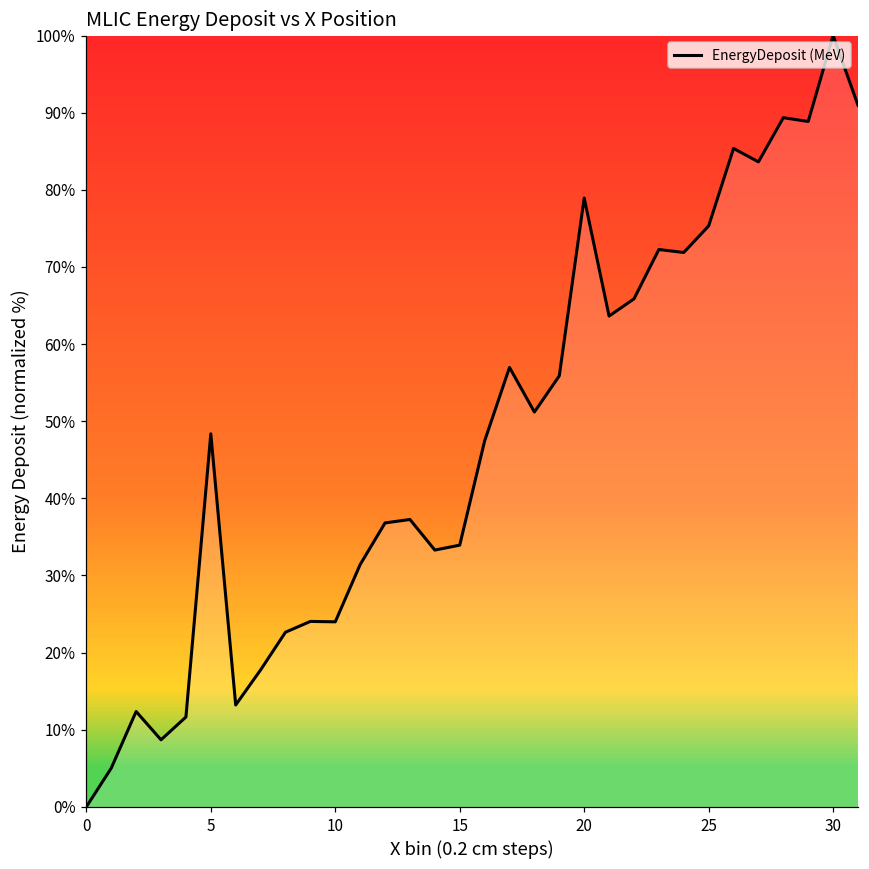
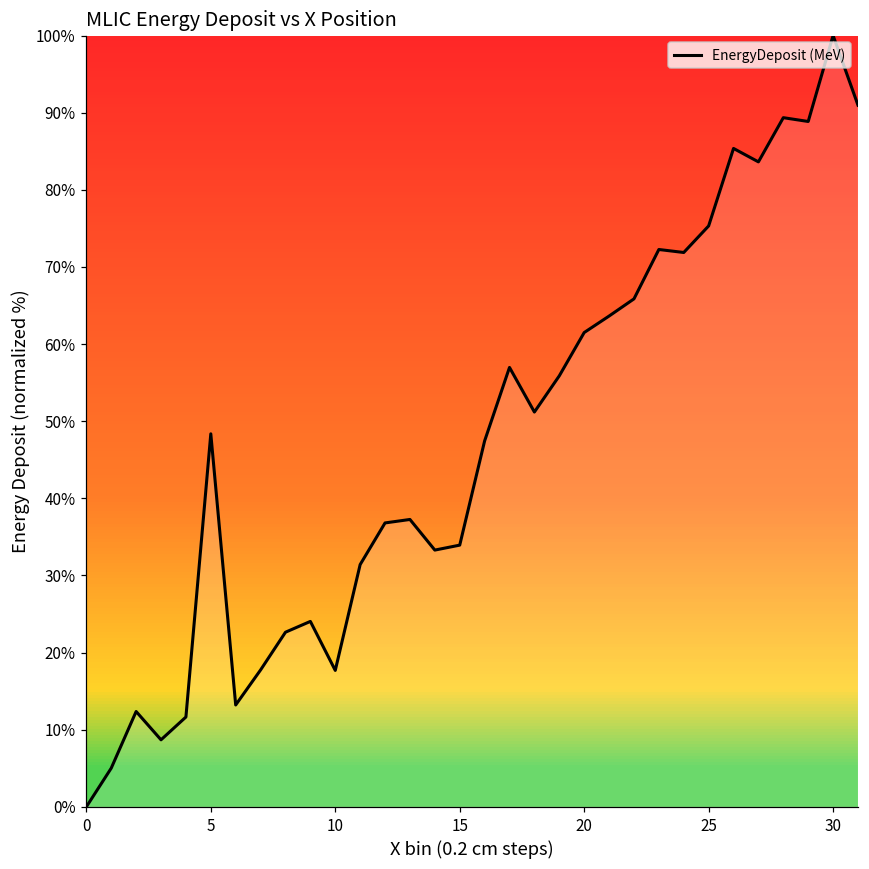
10: 24% -> 18%
20: 79% -> 61%
